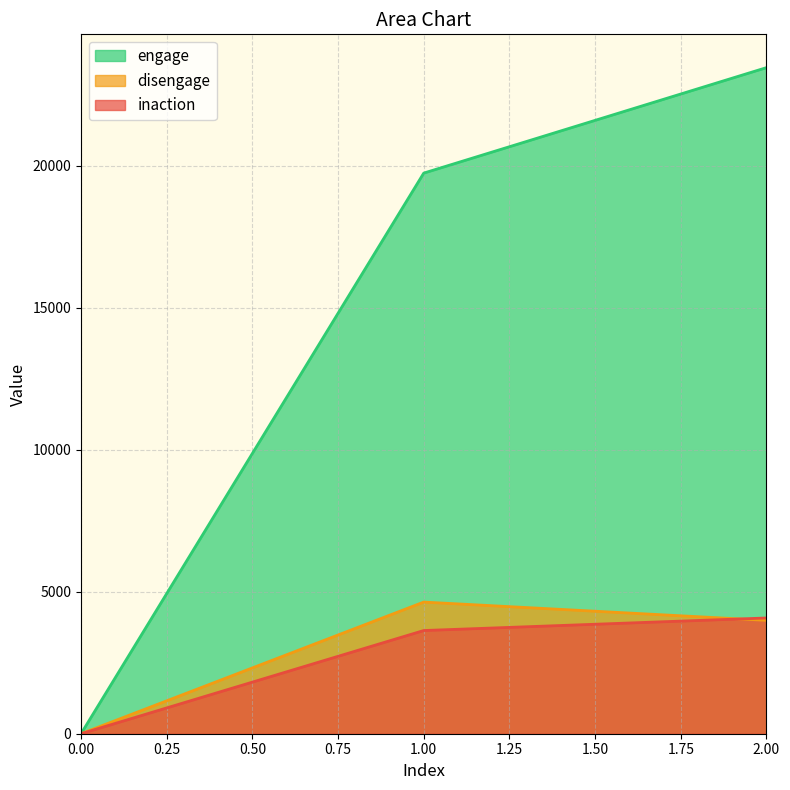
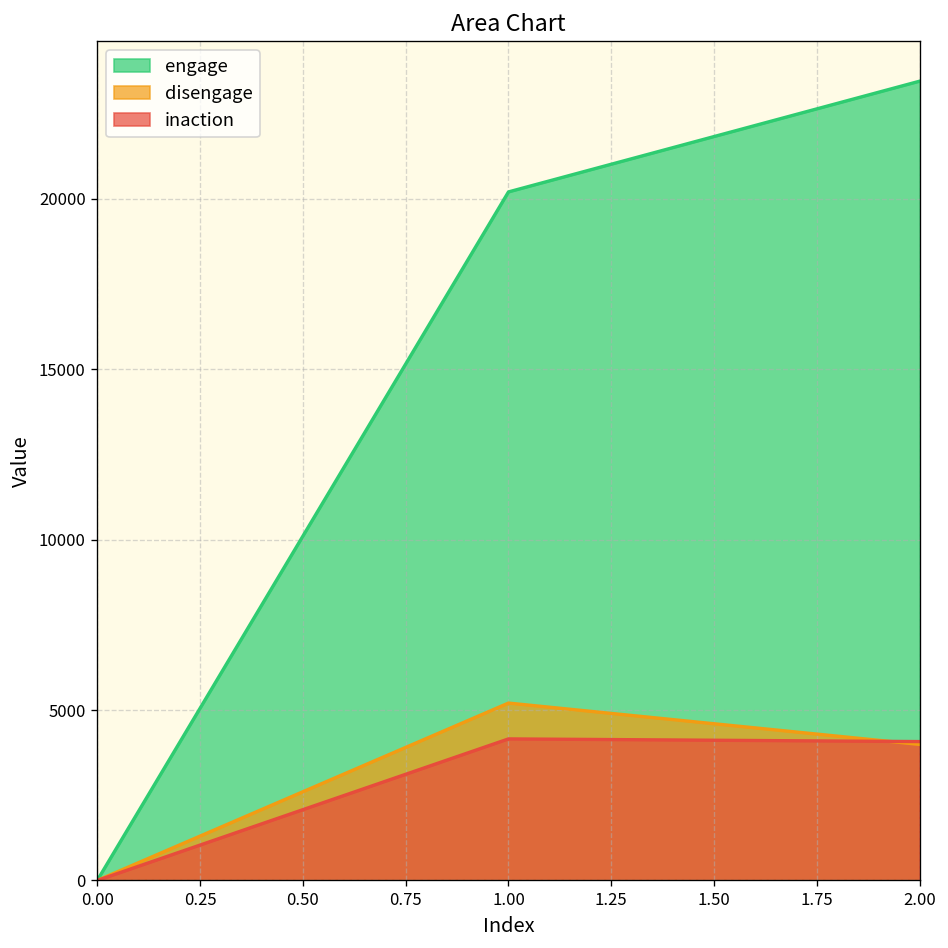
engage, 1.00: 19700 -> 20200
disengage, 1.00: 4600 -> 5200
inaction, 1.00: 3600 -> 4200
